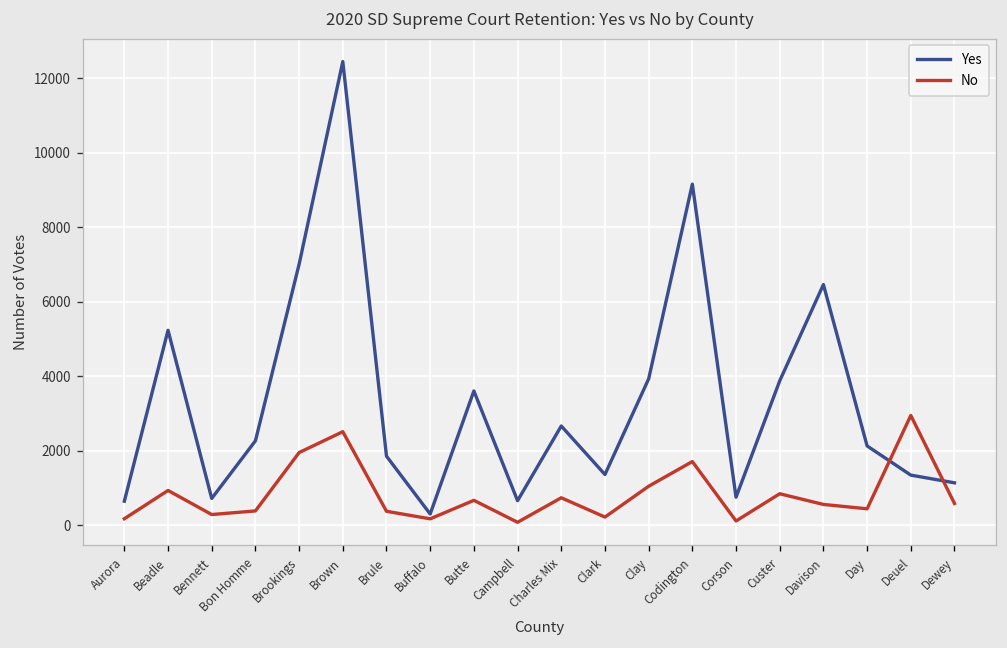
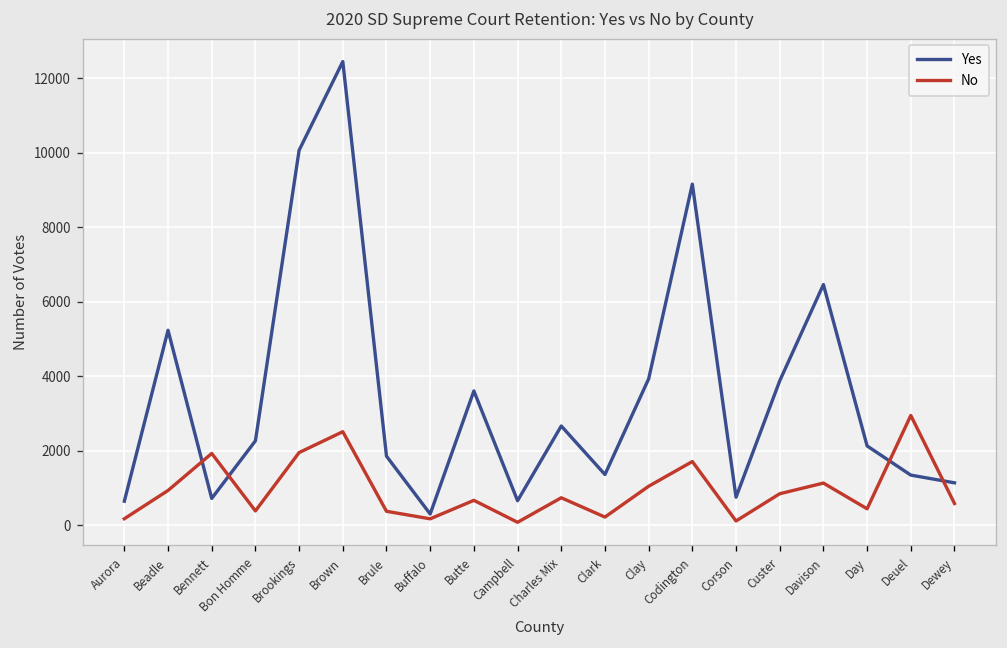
No, Bennett: 300 -> 1900
Yes, Brookings: 7000 -> 10100
No, Davison: 600 -> 1100
